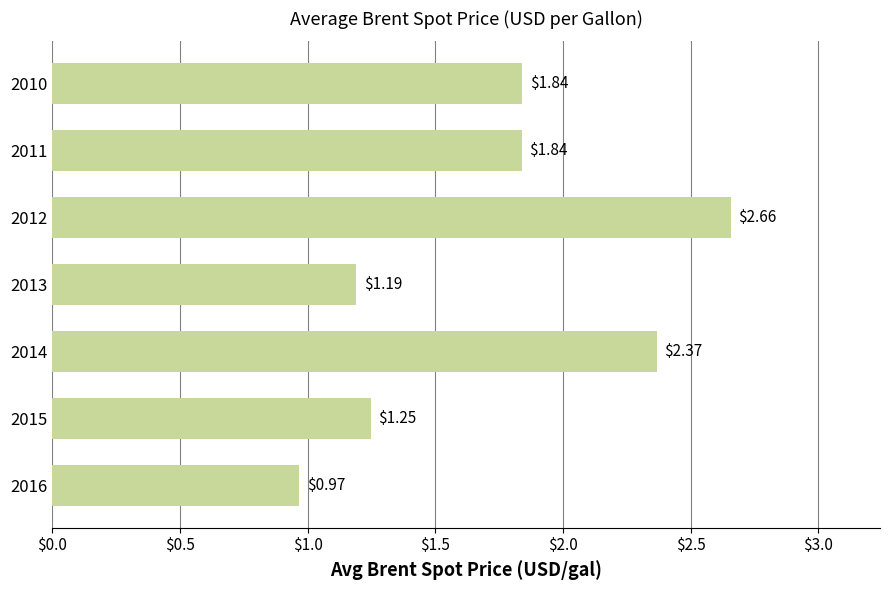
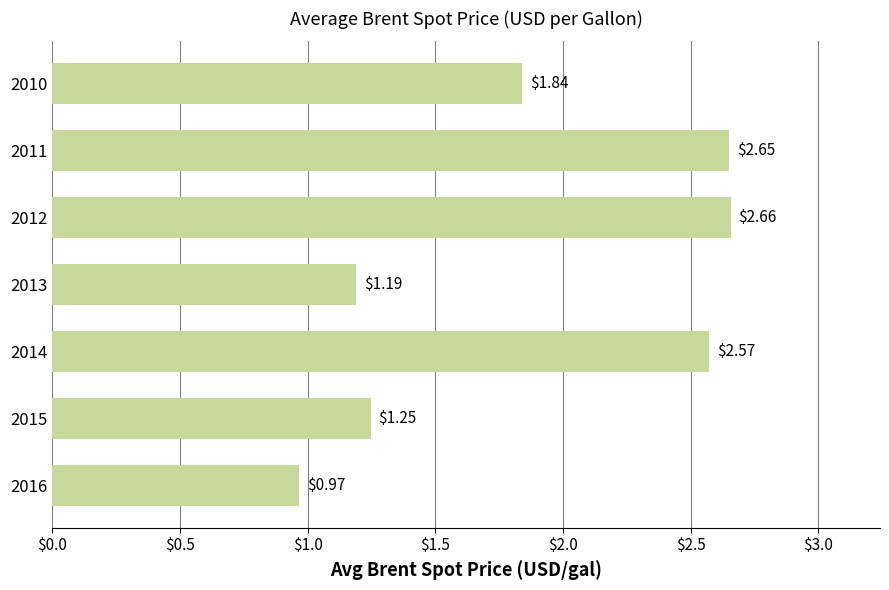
2011: $1.84 -> $2.65
2014: $2.37 -> $2.57
